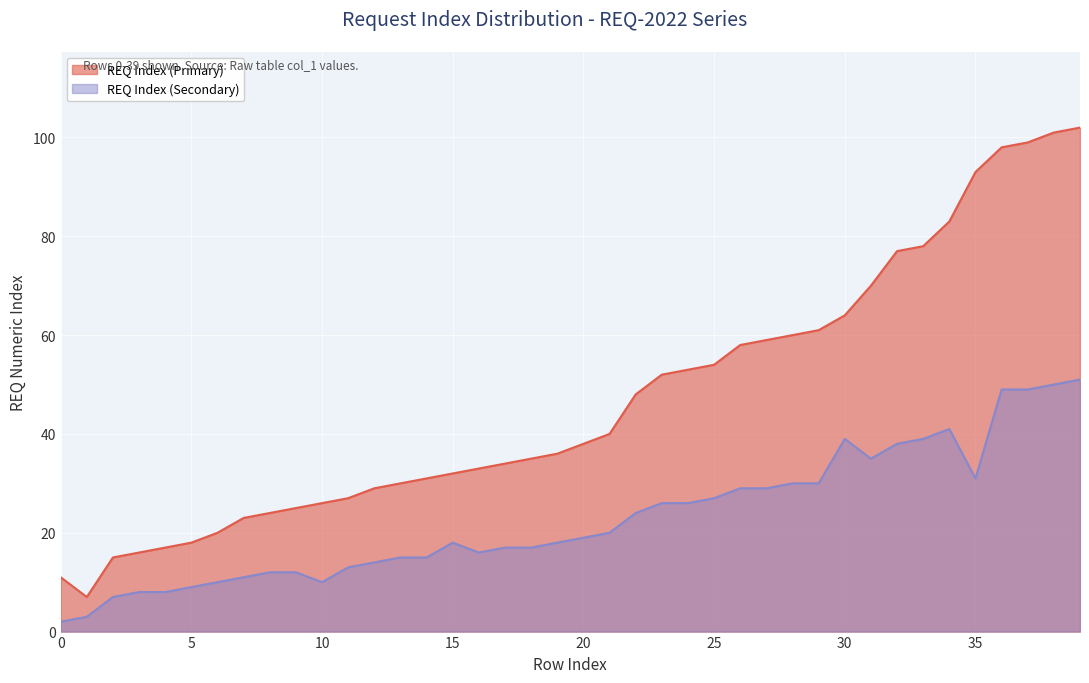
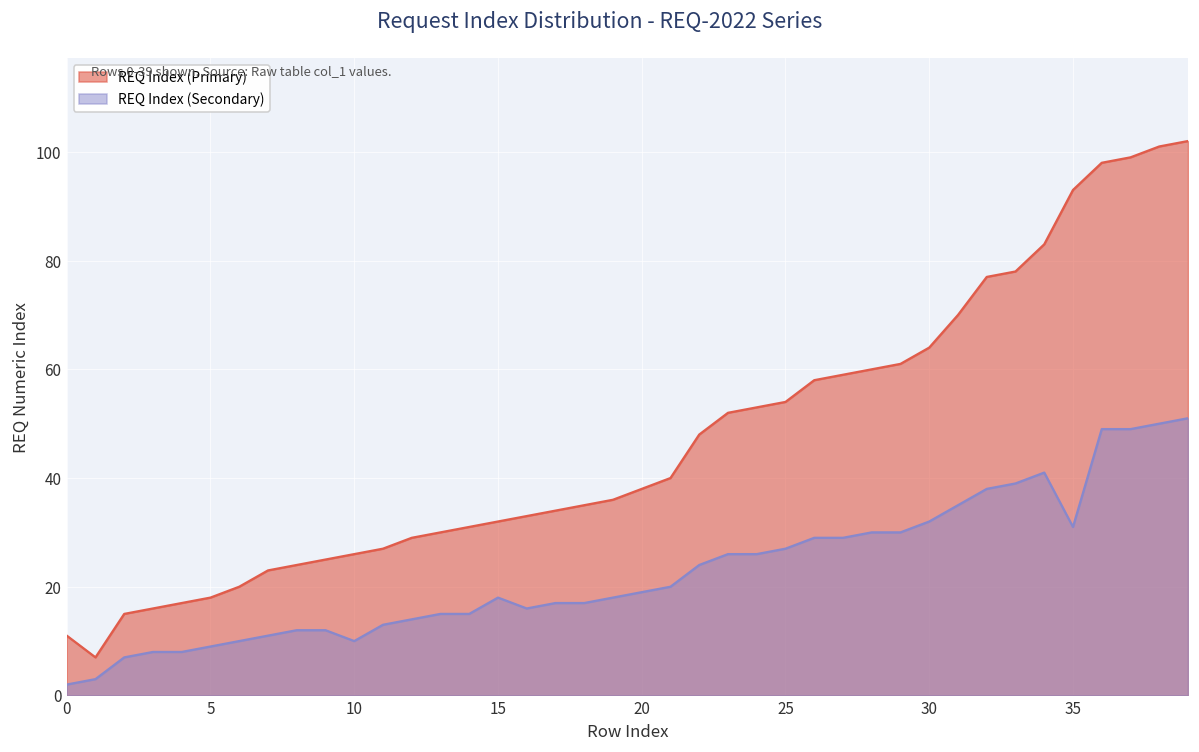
REQ Index (Secondary), 30: 39 -> 32
